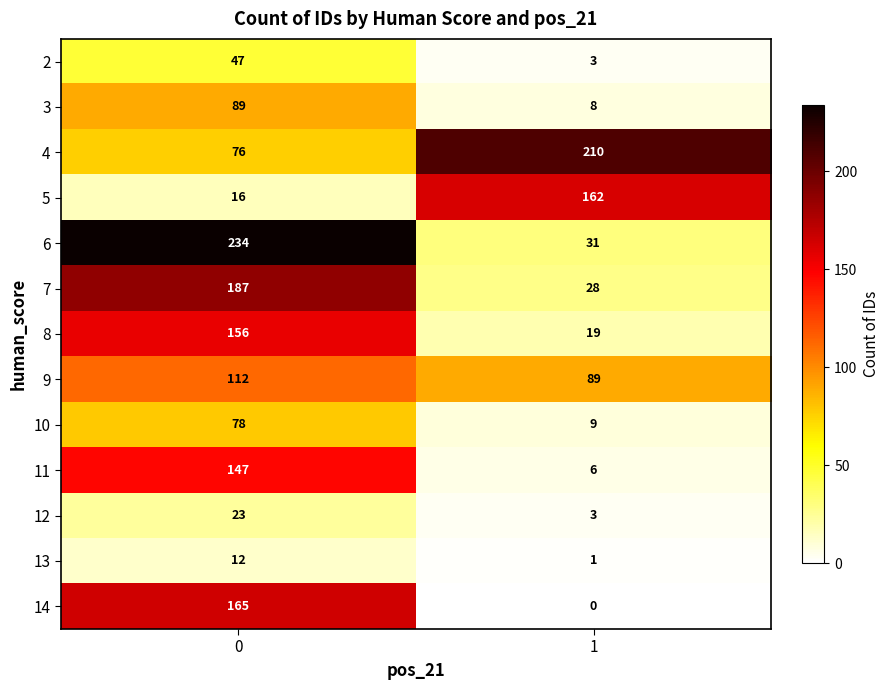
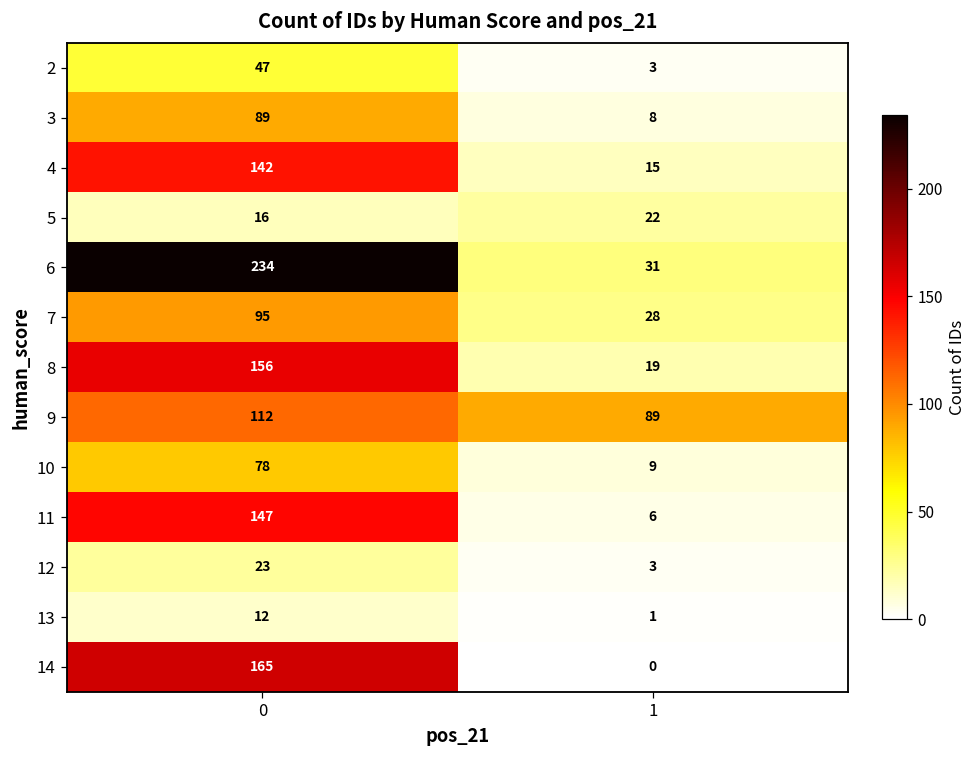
4, 0: 76 -> 142
4, 1: 210 -> 15
5, 1: 162 -> 22
7, 0: 187 -> 95
